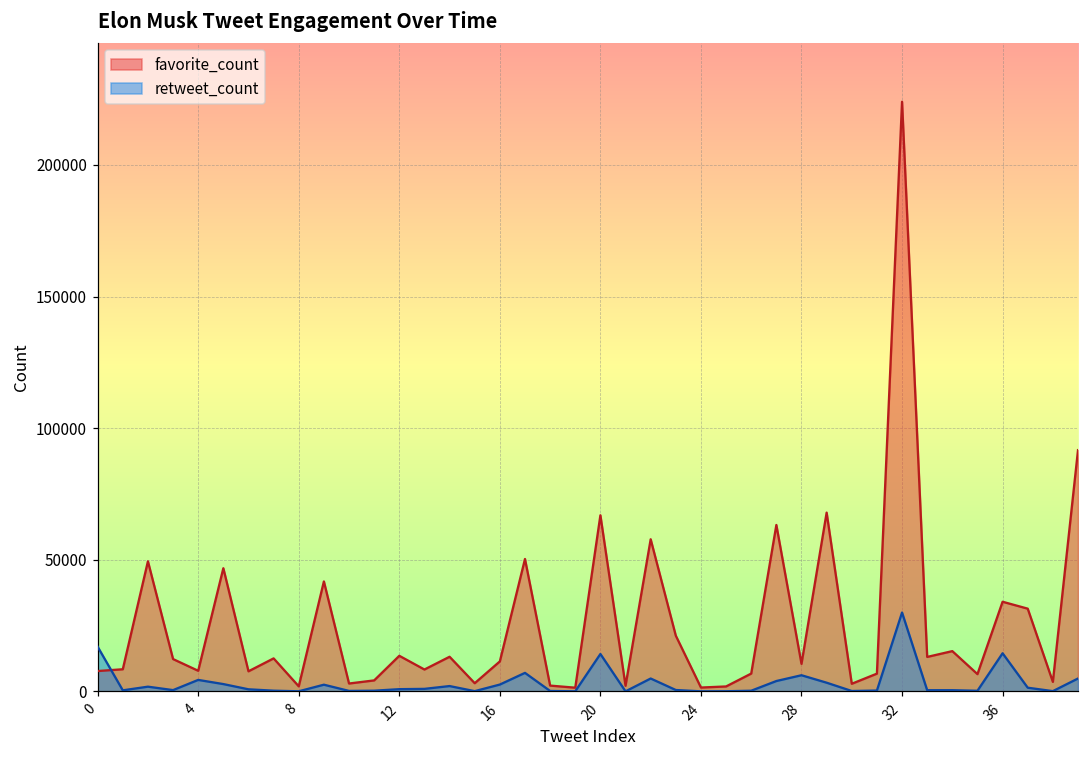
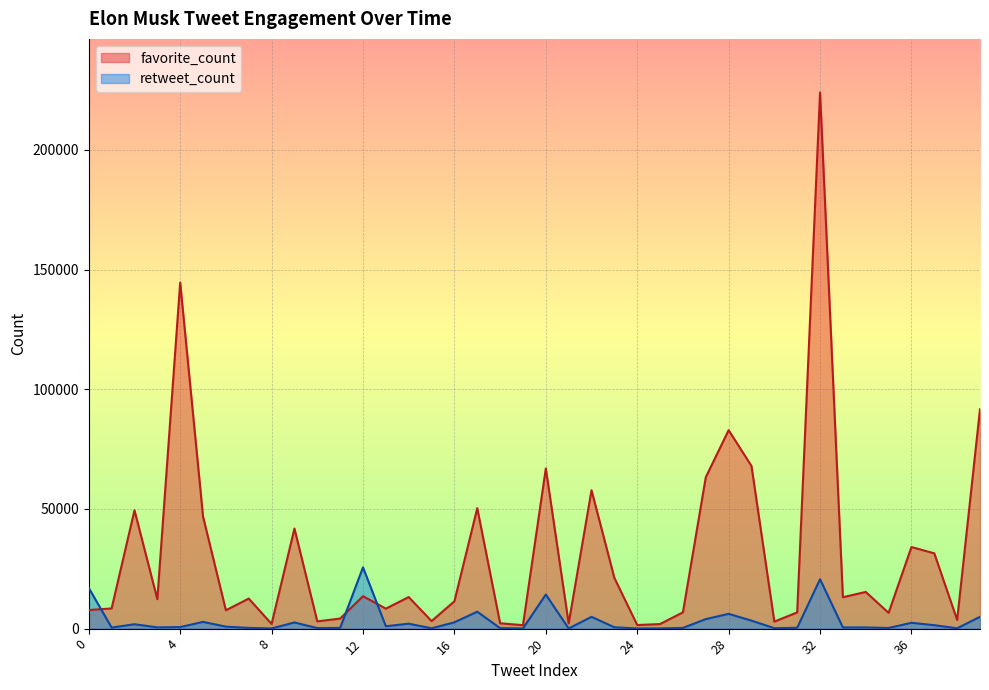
favorite_count, 4: 8000 -> 145000
retweet_count, 4: 4000 -> 1000
retweet_count, 12: 1000 -> 26000
favorite_count, 28: 10000 -> 83000
retweet_count, 32: 30000 -> 21000
retweet_count, 36: 15000 -> 2000
